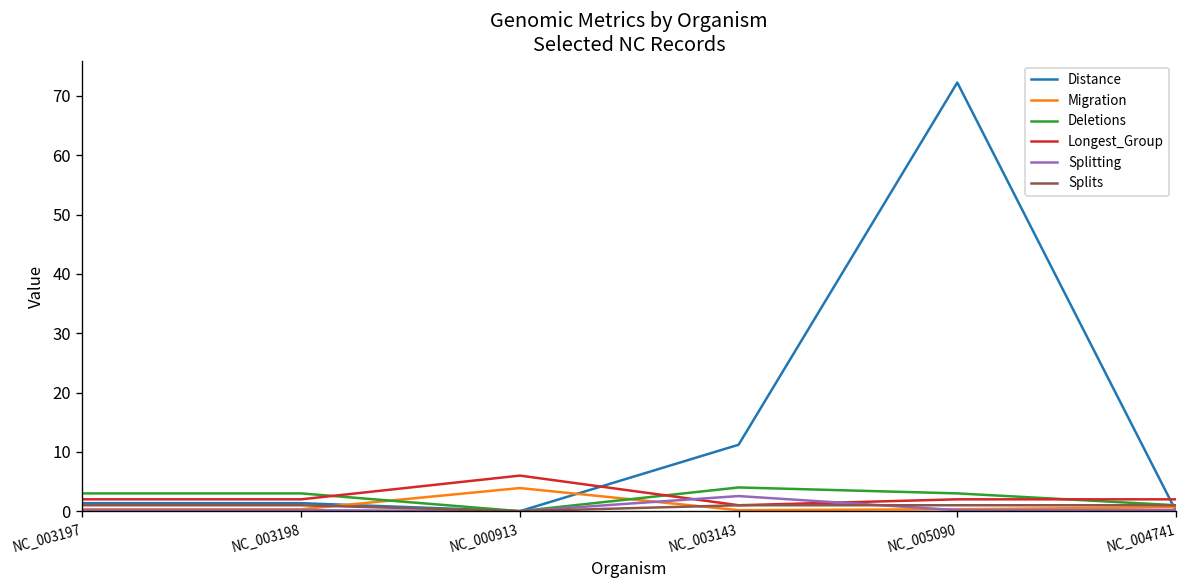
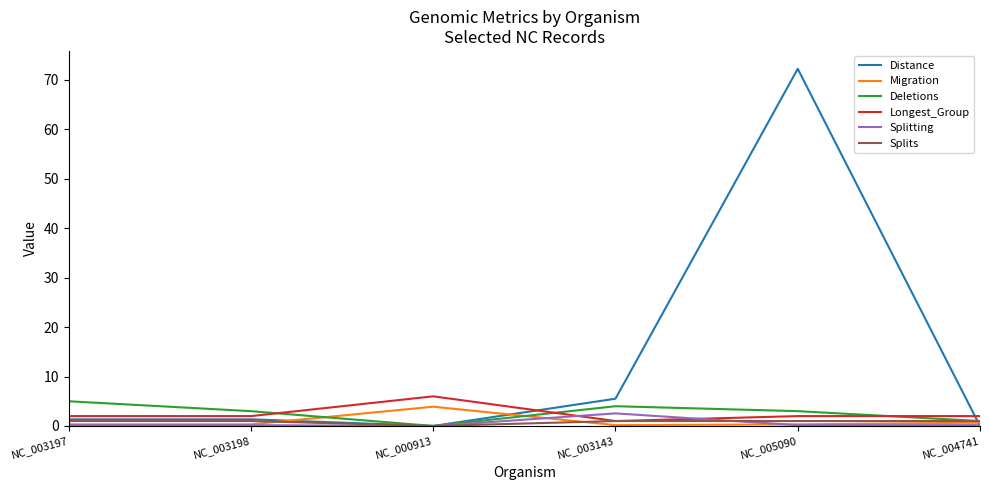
Deletions, NC_003197: 3 -> 5
Distance, NC_003143: 11 -> 6
